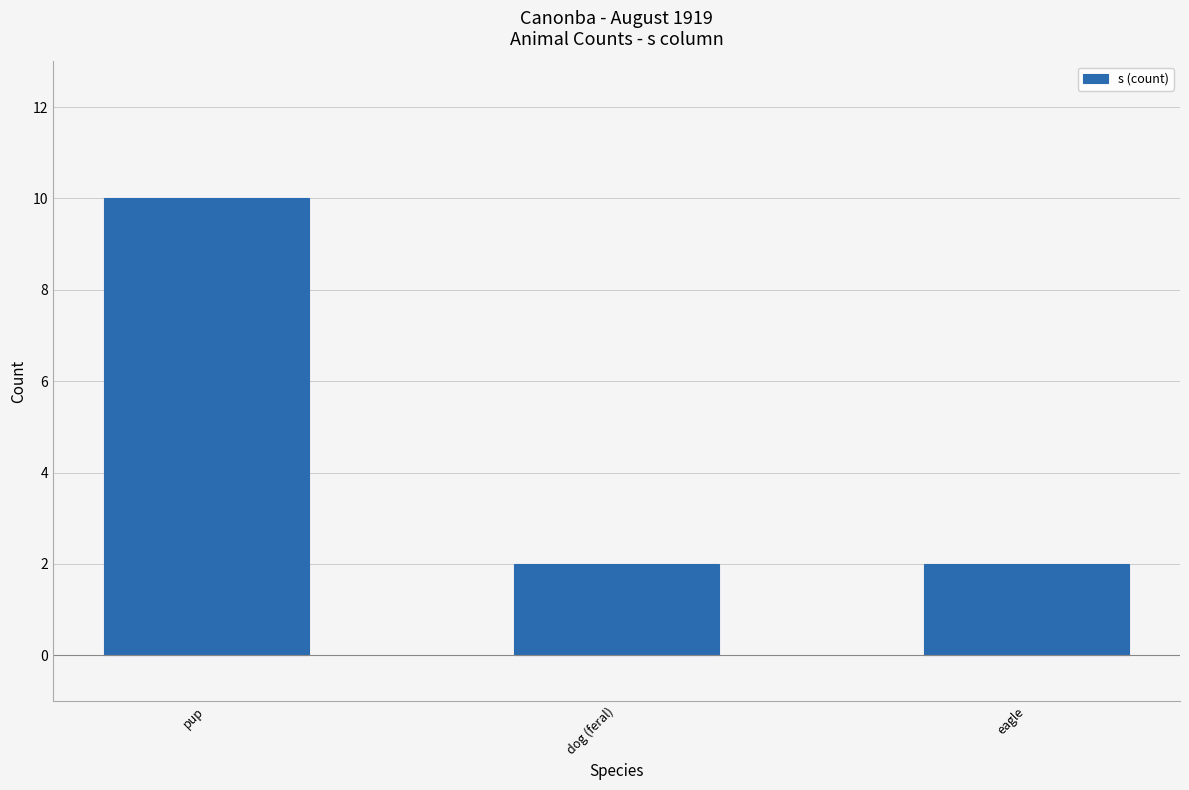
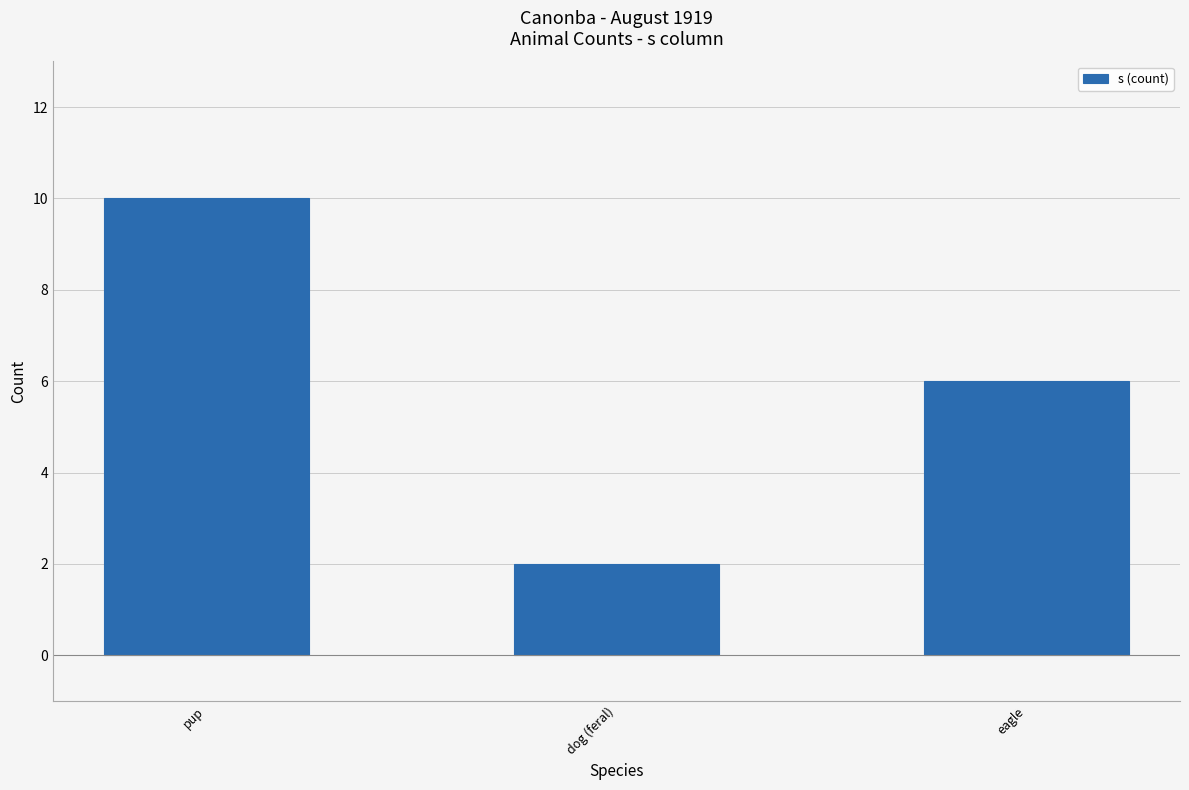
eagle: 2 -> 6
